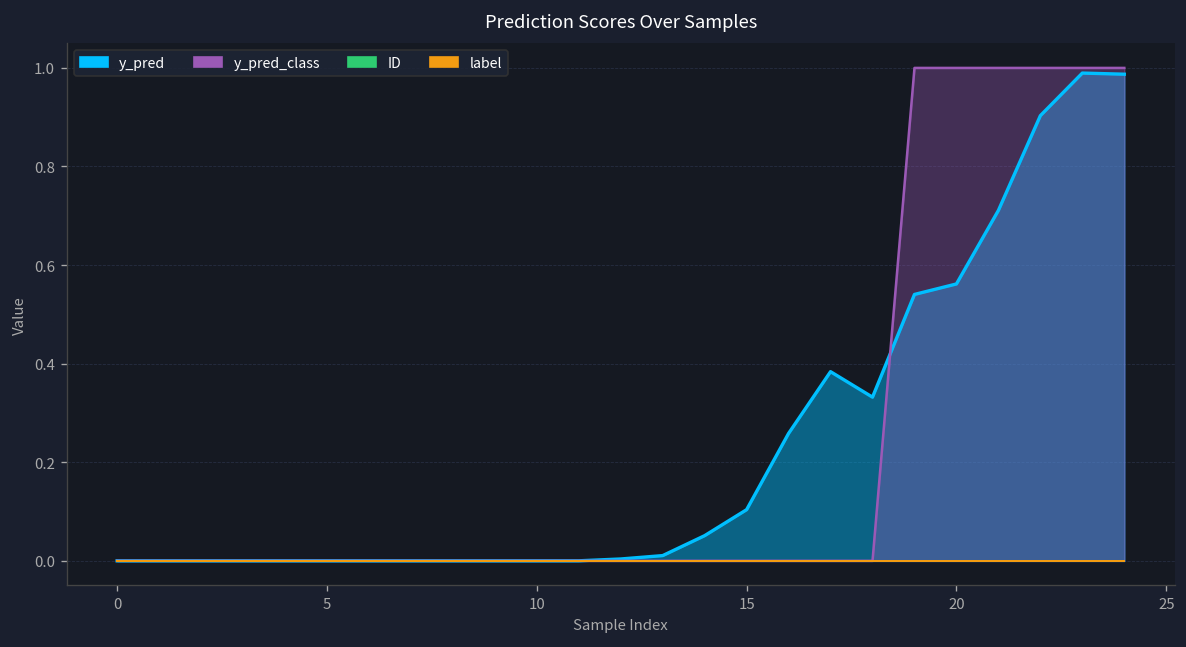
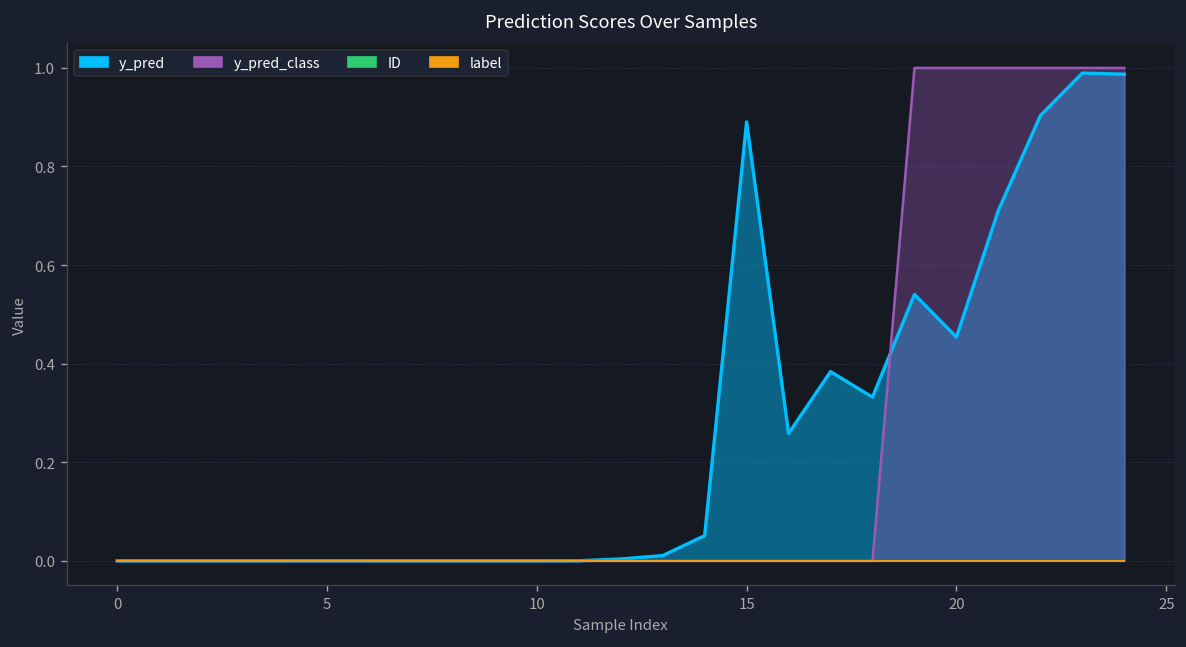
y_pred, 15: 0.10 -> 0.89
y_pred, 20: 0.56 -> 0.45
